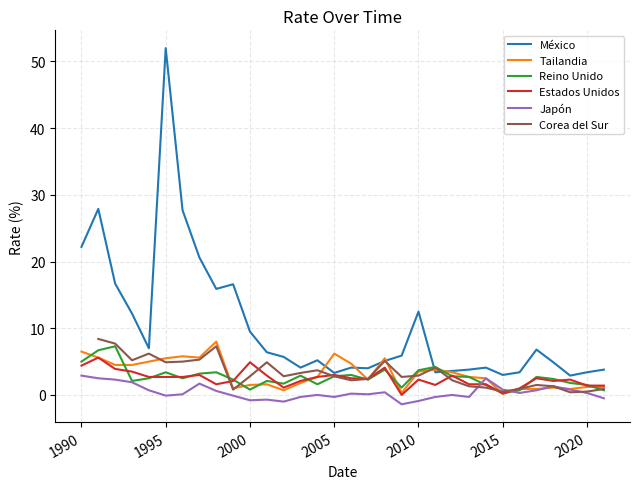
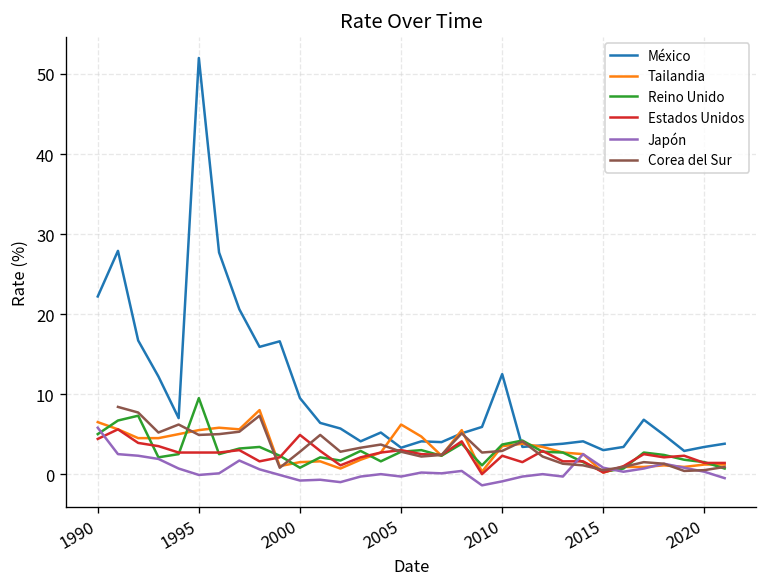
Japón, 1990: 3 -> 6
Reino Unido, 1995: 3 -> 10
